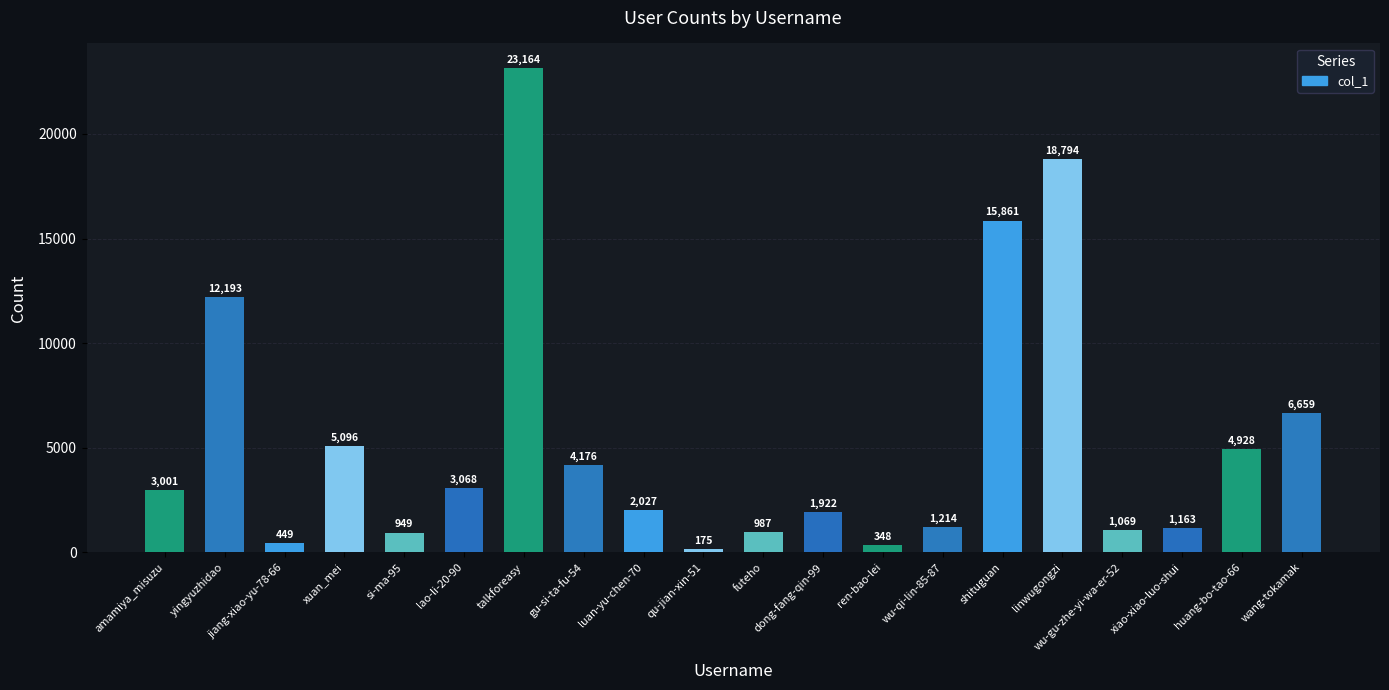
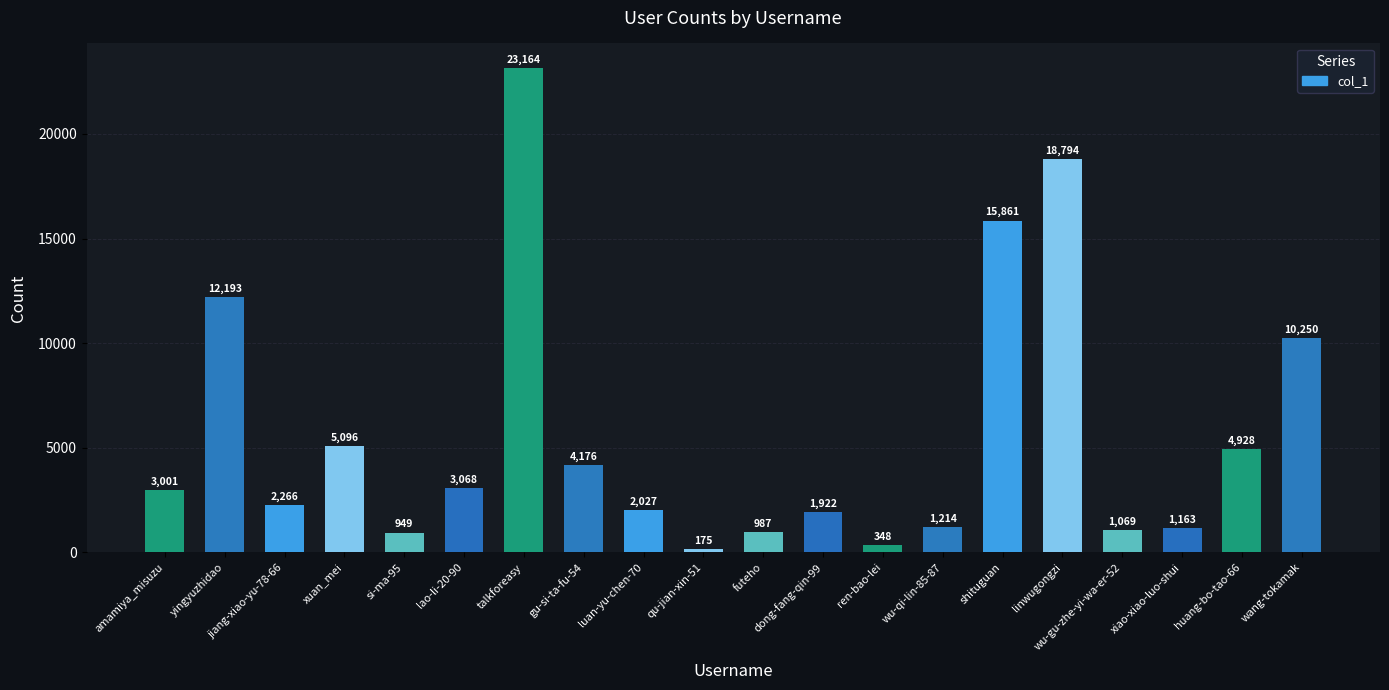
jiang-xiao-yu-78-66: 449 -> 2,266
wang-tokamak: 6,659 -> 10,250
